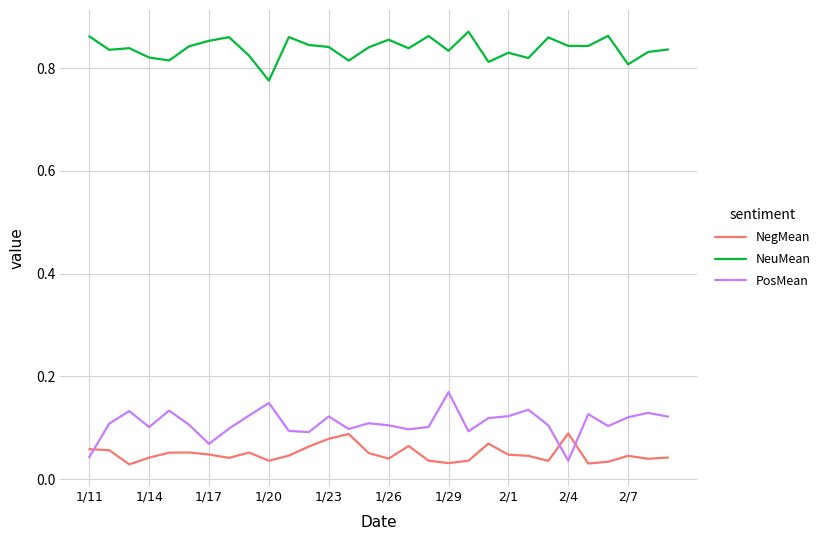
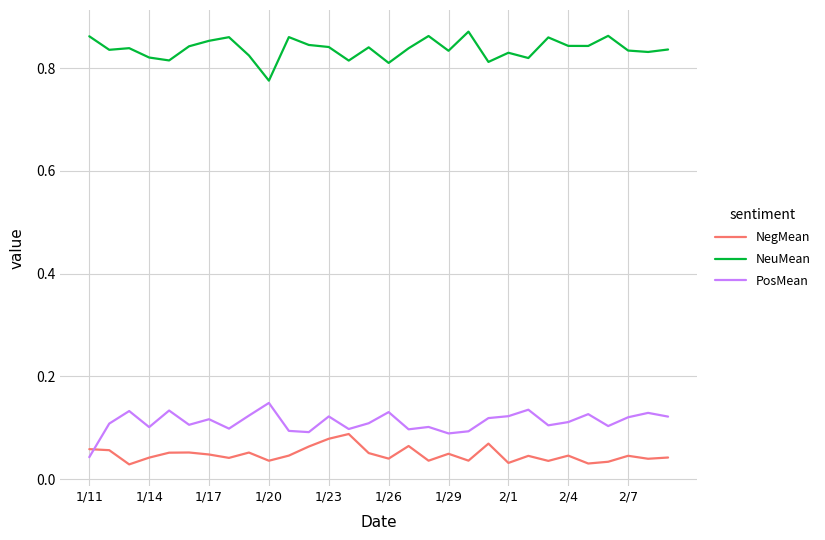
PosMean, 1/17: 0.07 -> 0.12
NeuMean, 1/26: 0.86 -> 0.81
PosMean, 1/26: 0.10 -> 0.13
NegMean, 1/29: 0.03 -> 0.05
PosMean, 1/29: 0.17 -> 0.09
NegMean, 2/1: 0.05 -> 0.03
NegMean, 2/4: 0.09 -> 0.05
PosMean, 2/4: 0.04 -> 0.11
NeuMean, 2/7: 0.81 -> 0.83
